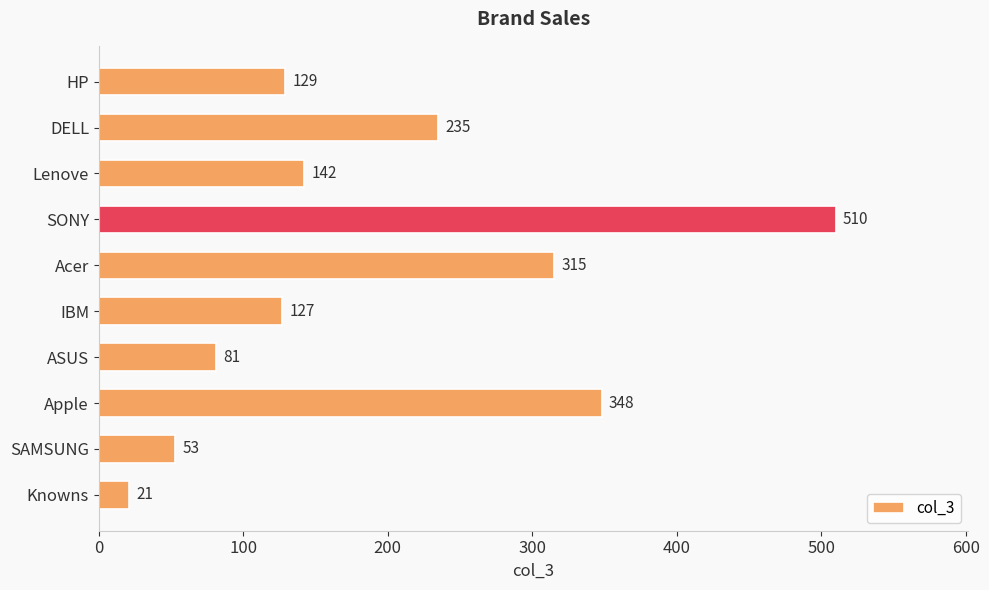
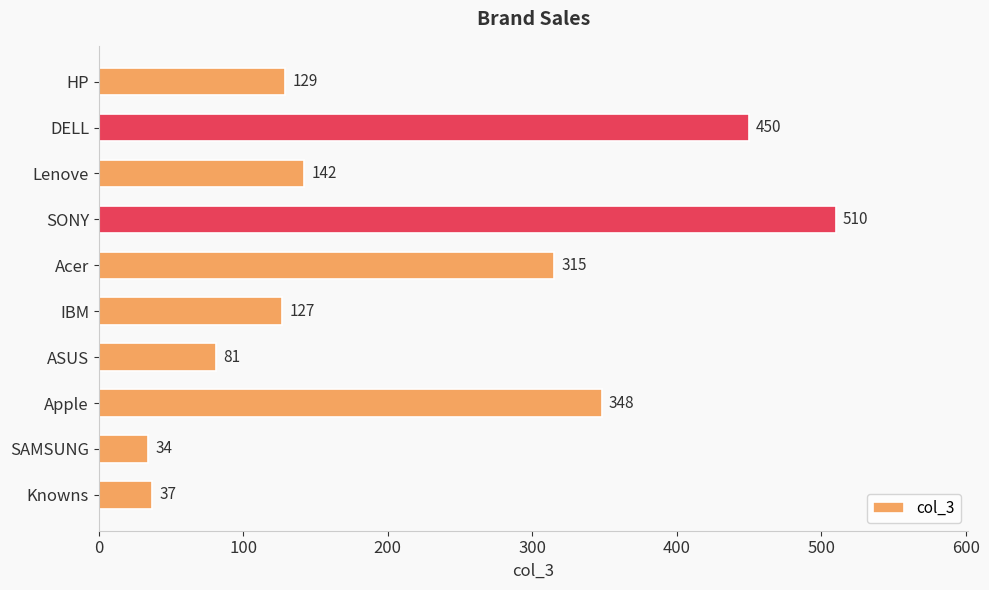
DELL: 235 -> 450
SAMSUNG: 53 -> 34
Knowns: 21 -> 37
